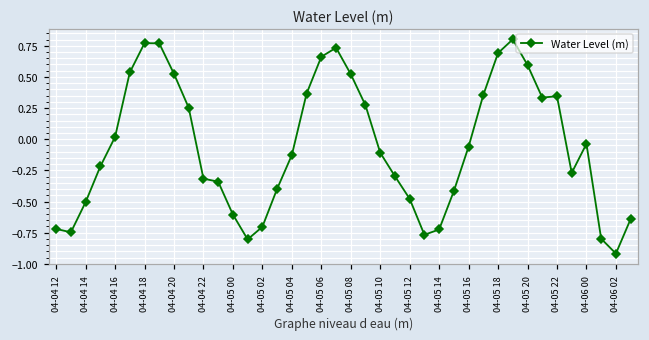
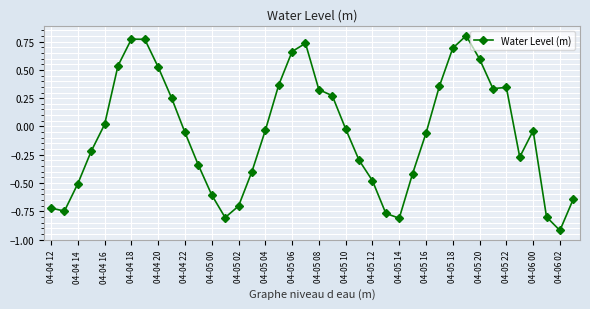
04-04 22: -0.32 -> -0.05
04-05 04: -0.13 -> -0.03
04-05 08: 0.52 -> 0.33
04-05 10: -0.11 -> -0.02
04-05 14: -0.72 -> -0.81
